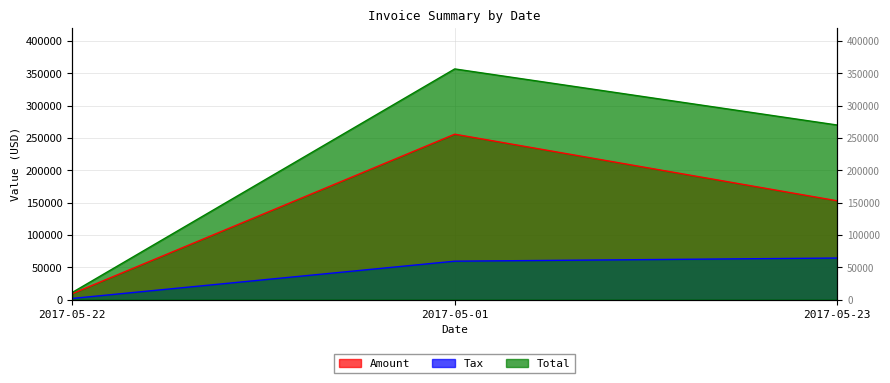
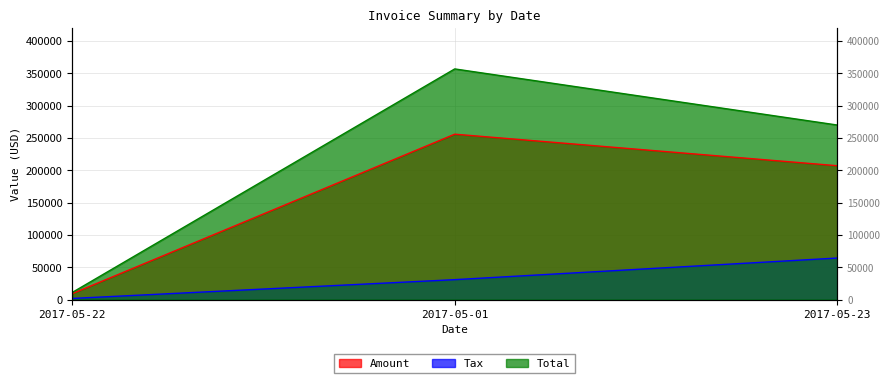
Tax, 2017-05-01: 60000 -> 30000
Amount, 2017-05-23: 150000 -> 210000
